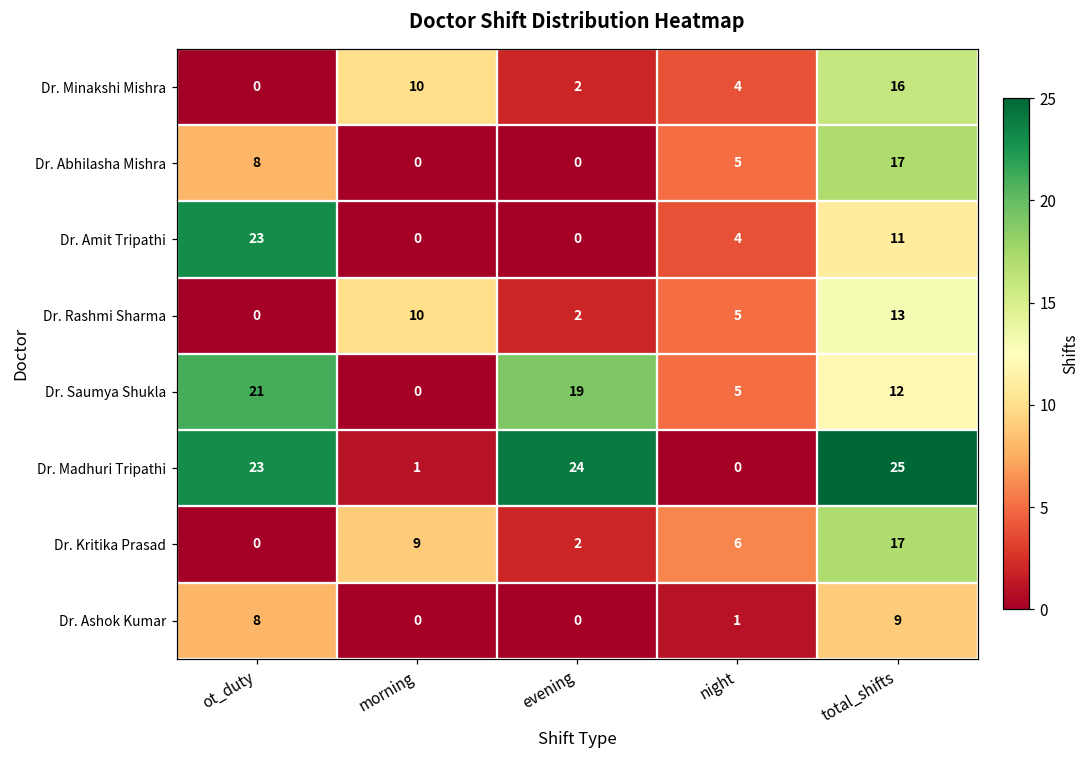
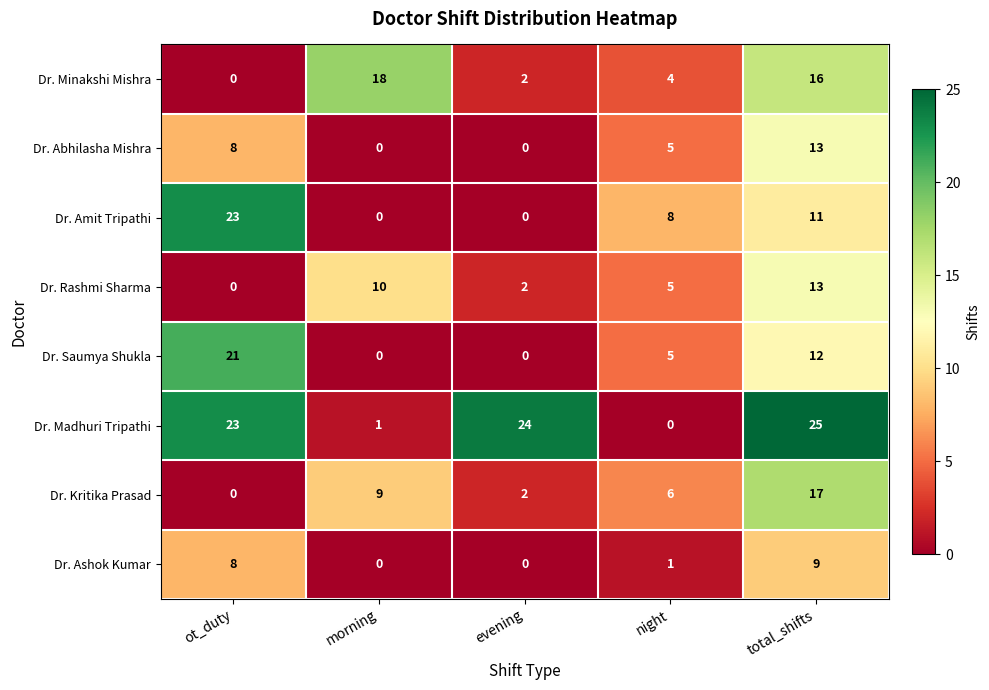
Dr. Minakshi Mishra, morning: 10 -> 18
Dr. Abhilasha Mishra, total_shifts: 17 -> 13
Dr. Amit Tripathi, night: 4 -> 8
Dr. Saumya Shukla, evening: 19 -> 0
